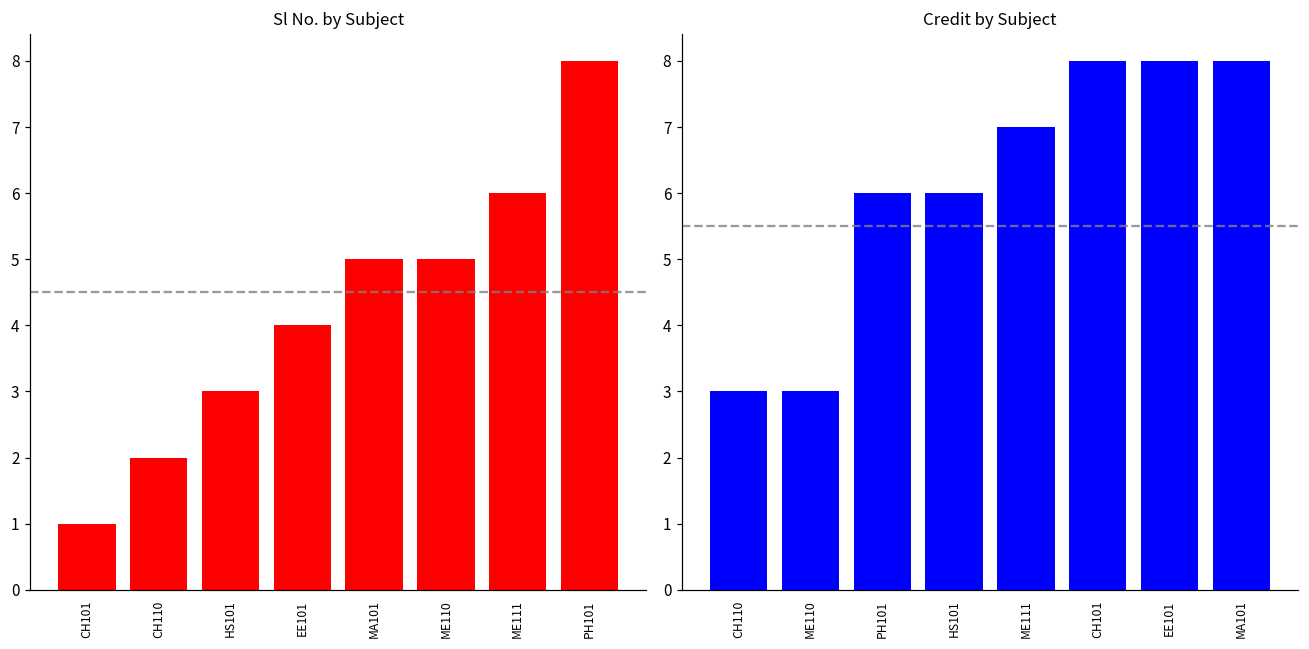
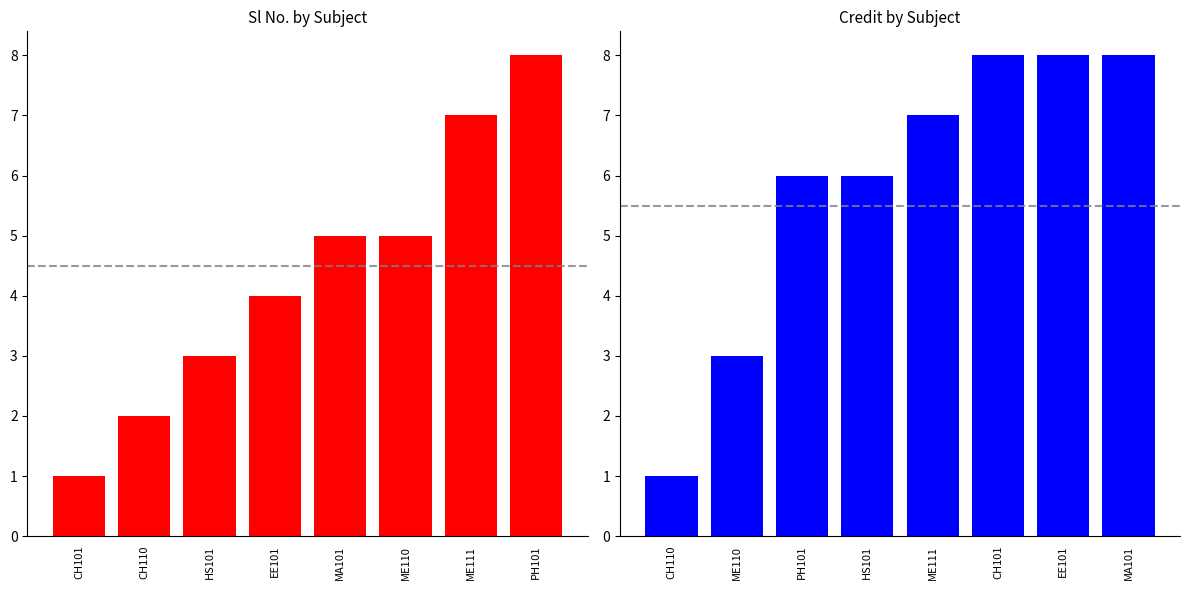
Sl No. by Subject, ME111: 6 -> 7
Credit by Subject, CH110: 3 -> 1
